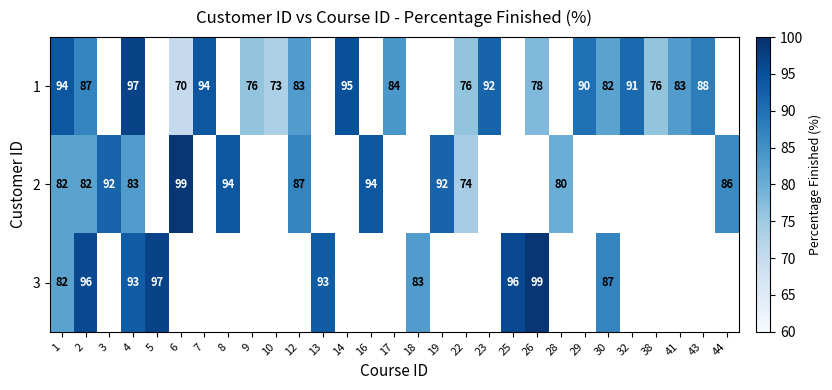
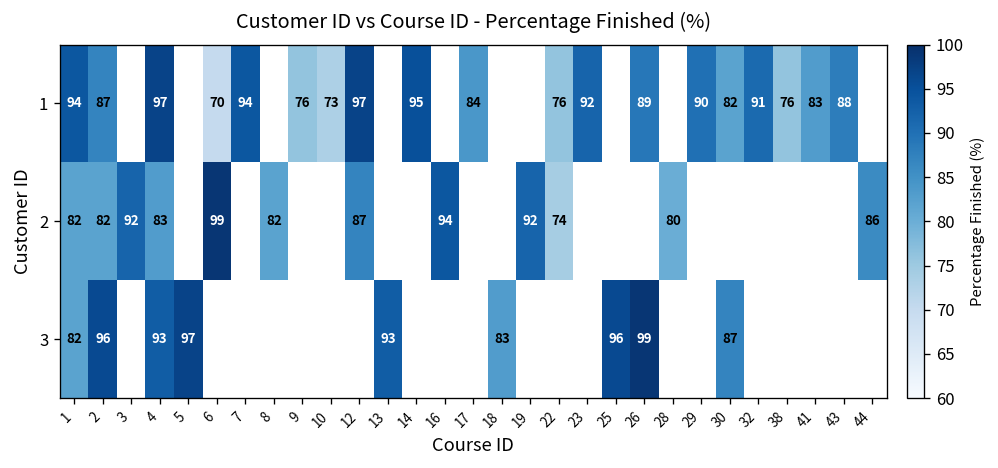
1, 12: 83 -> 97
1, 26: 78 -> 89
2, 8: 94 -> 82
